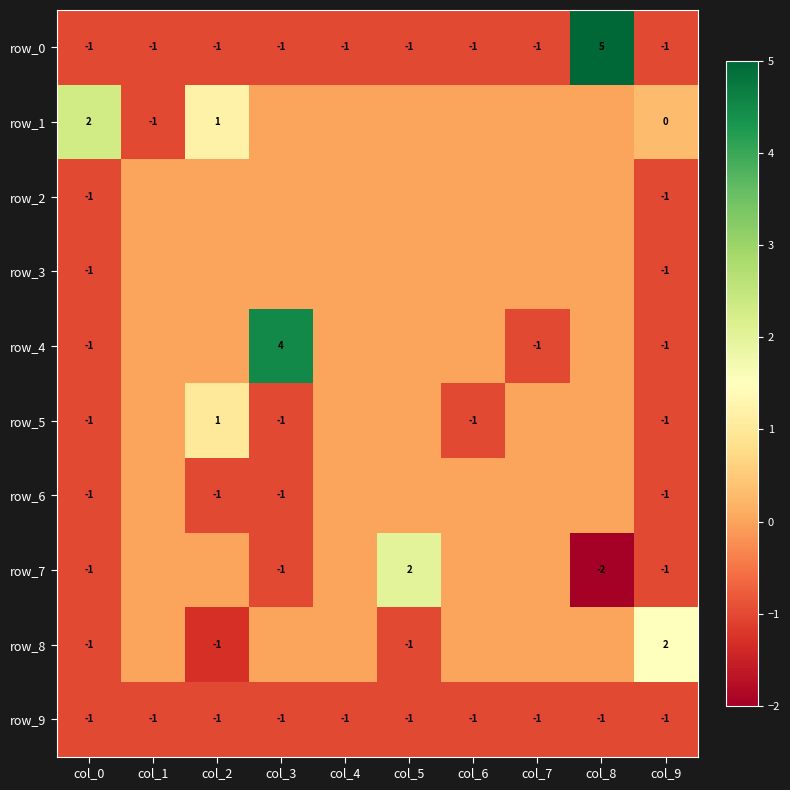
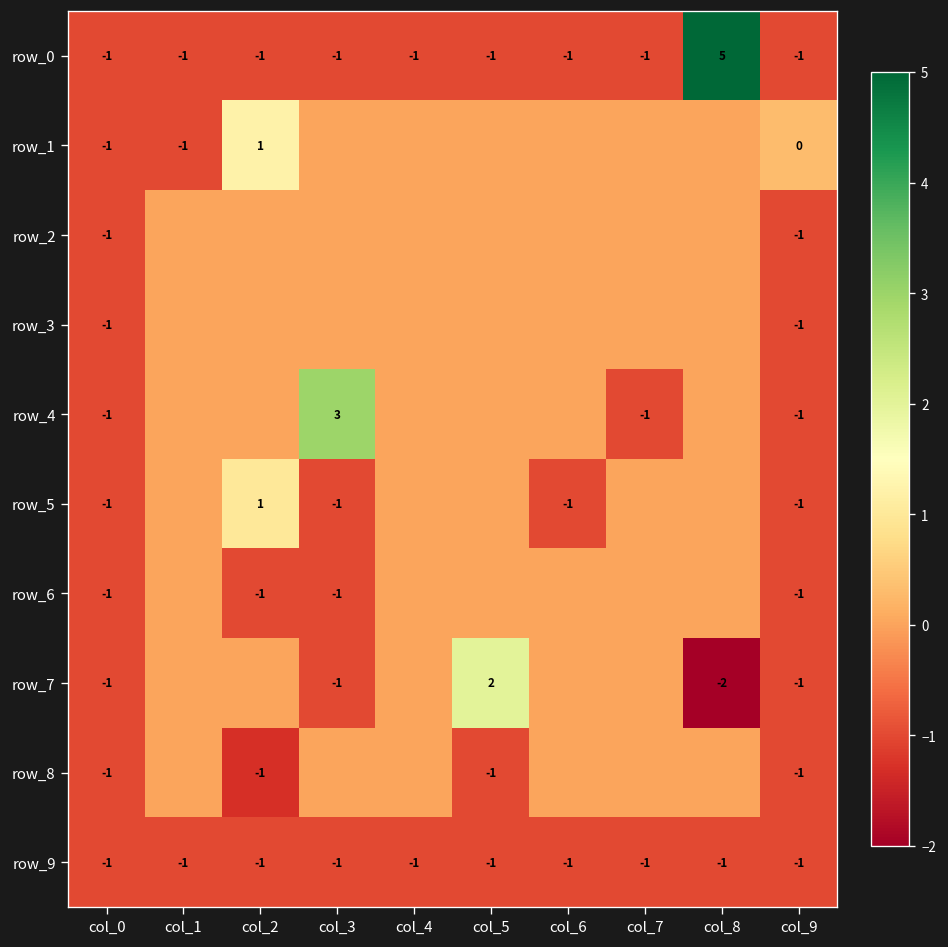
row_1, col_0: 2 -> -1
row_4, col_3: 4 -> 3
row_8, col_9: 2 -> -1
